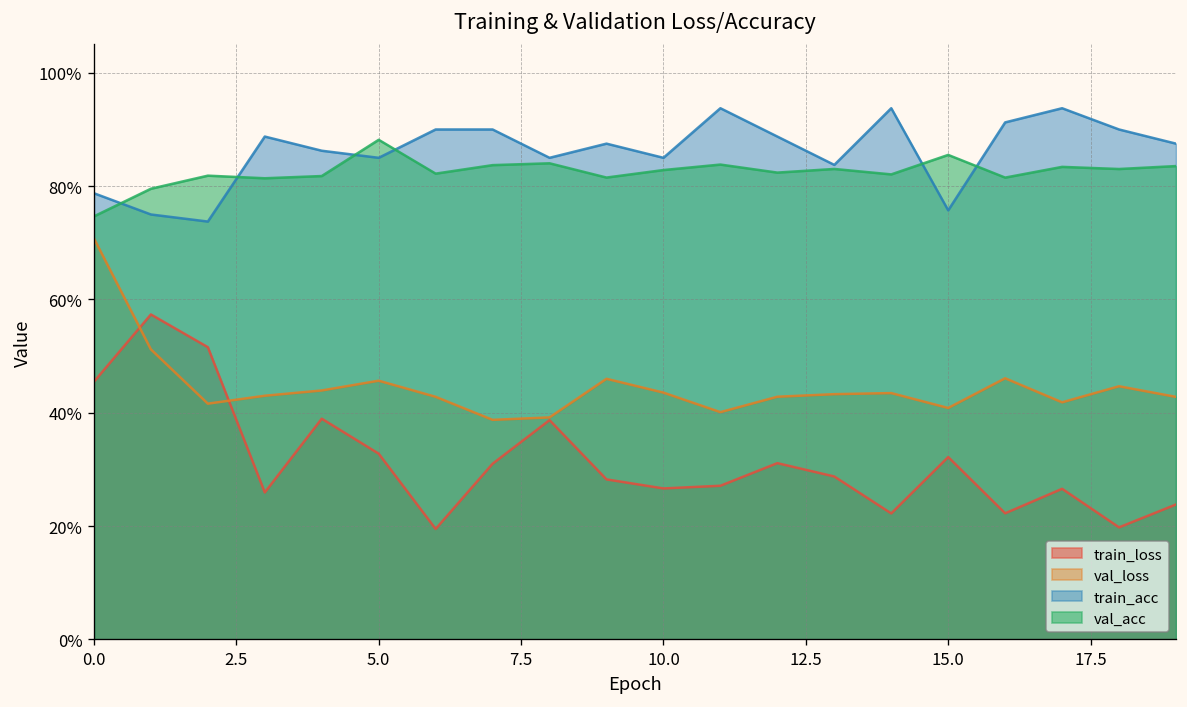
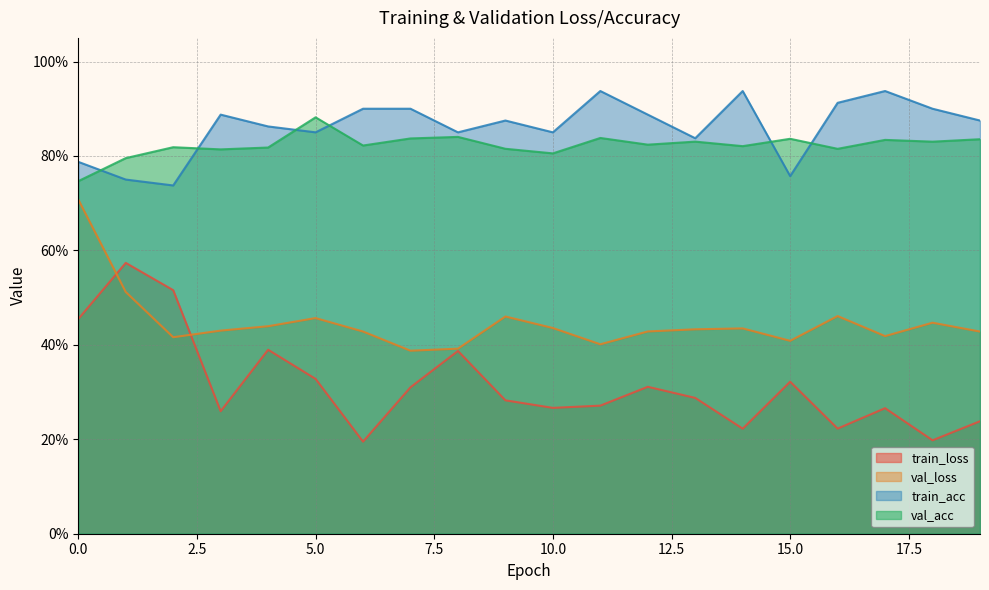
val_acc, 10.0: 83% -> 81%
val_acc, 15.0: 86% -> 84%
